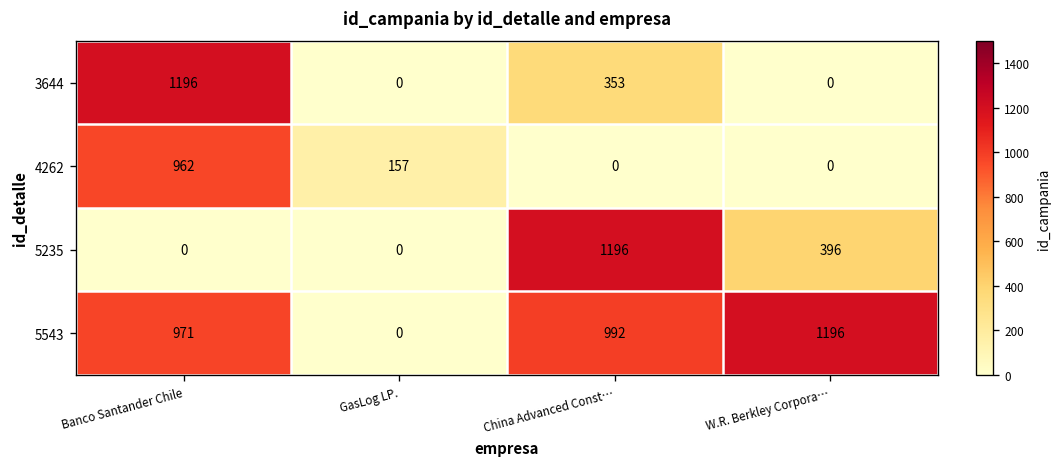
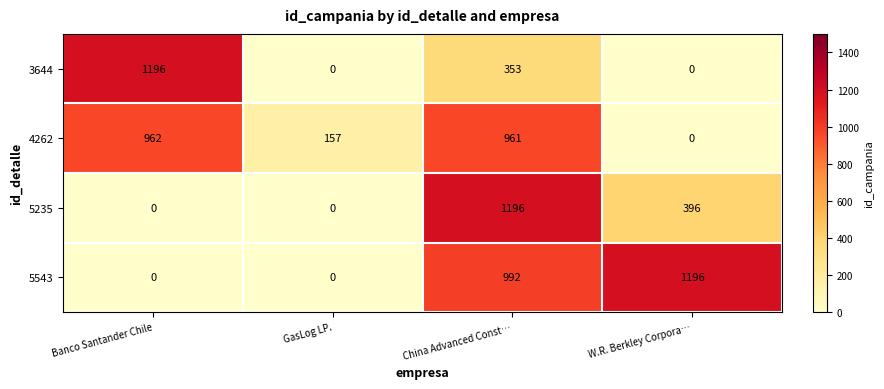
4262, China Advanced Const…: 0 -> 961
5543, Banco Santander Chile: 971 -> 0
